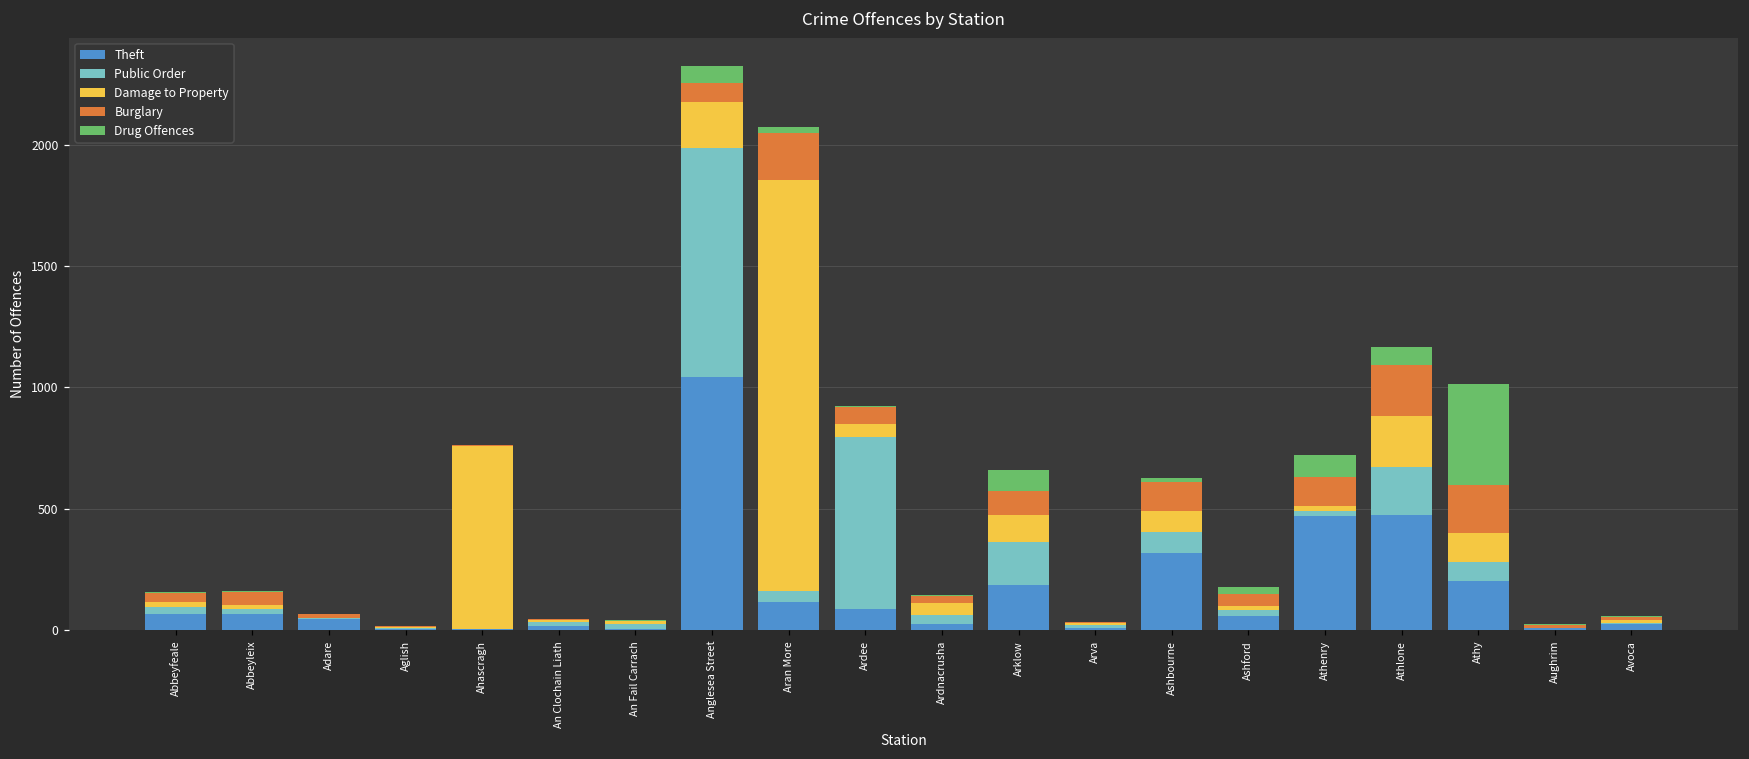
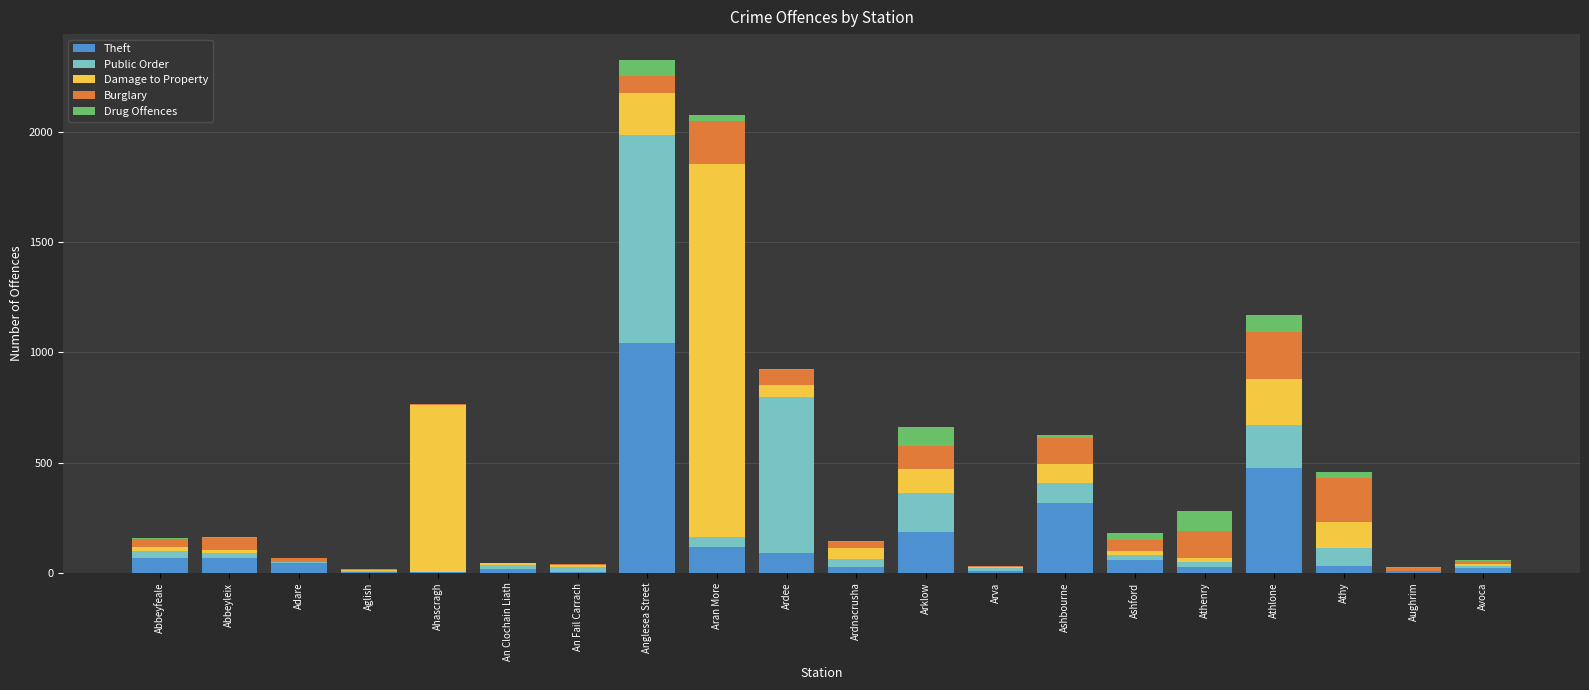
Theft, Athenry: 470 -> 30
Theft, Athy: 200 -> 30
Drug Offences, Athy: 420 -> 20
